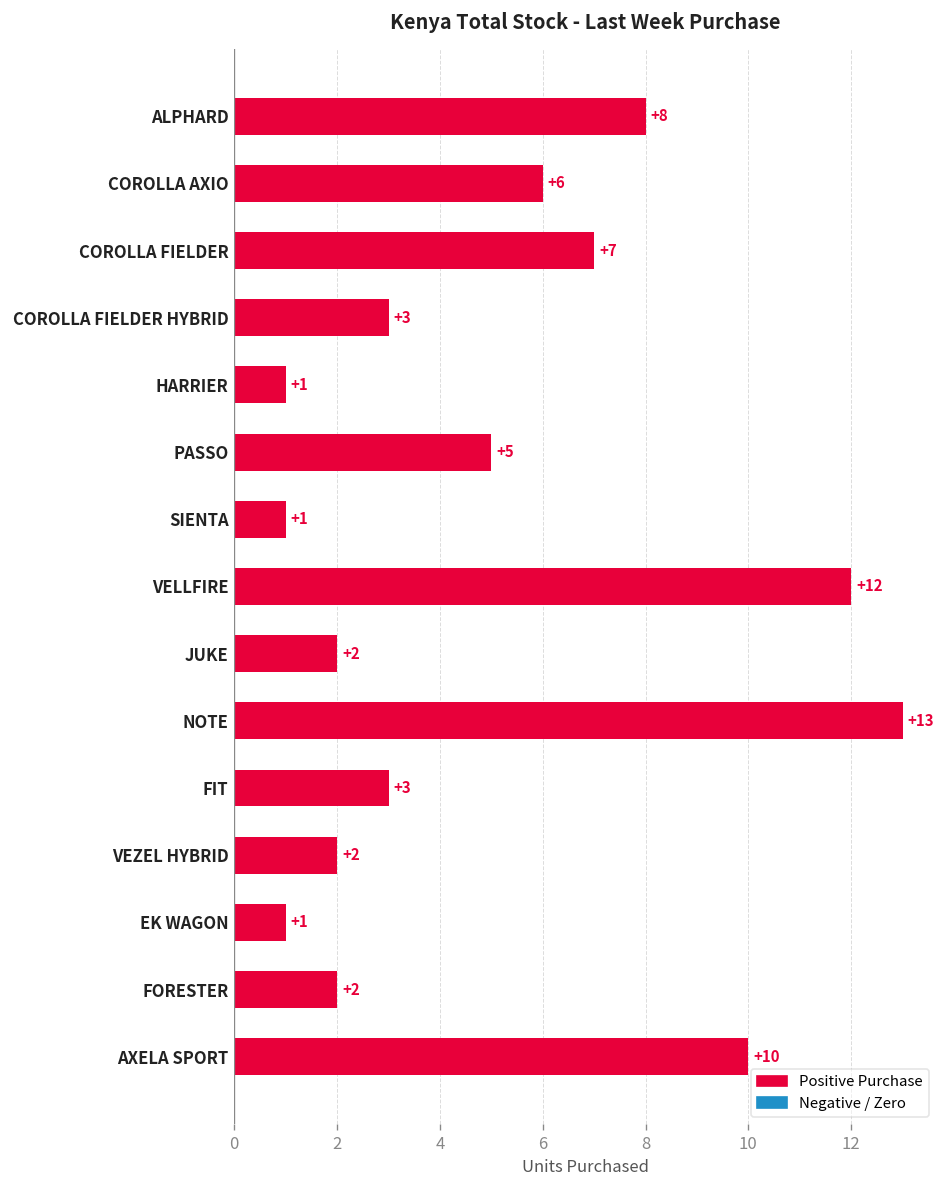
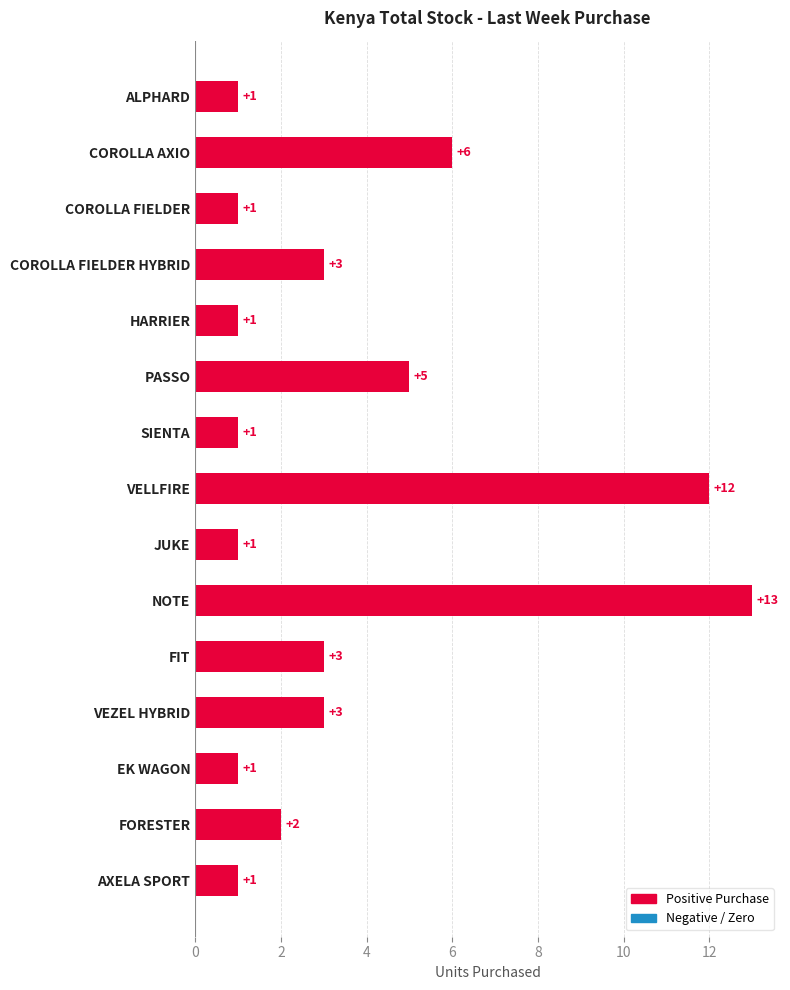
ALPHARD: +8 -> +1
COROLLA FIELDER: +7 -> +1
JUKE: +2 -> +1
VEZEL HYBRID: +2 -> +3
AXELA SPORT: +10 -> +1
